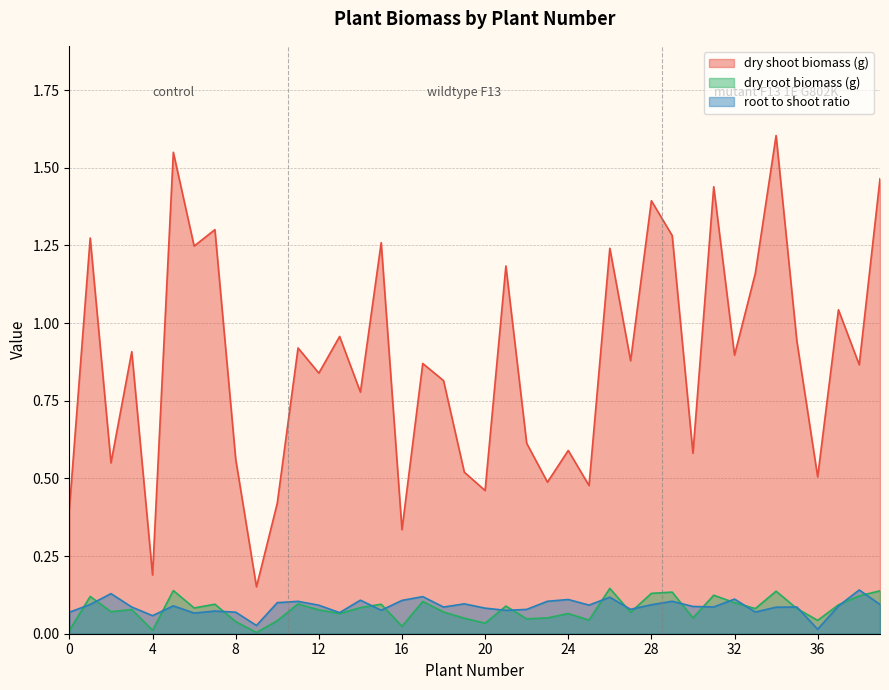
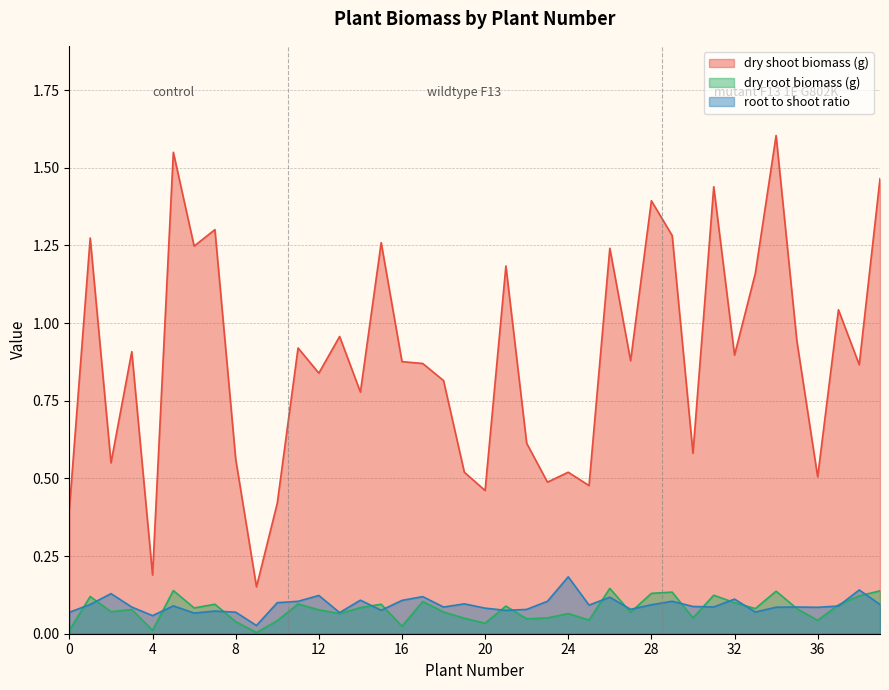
root to shoot ratio, 12: 0.09 -> 0.12
dry shoot biomass (g), 16: 0.34 -> 0.88
dry shoot biomass (g), 24: 0.59 -> 0.52
root to shoot ratio, 24: 0.11 -> 0.18
root to shoot ratio, 36: 0.01 -> 0.09
